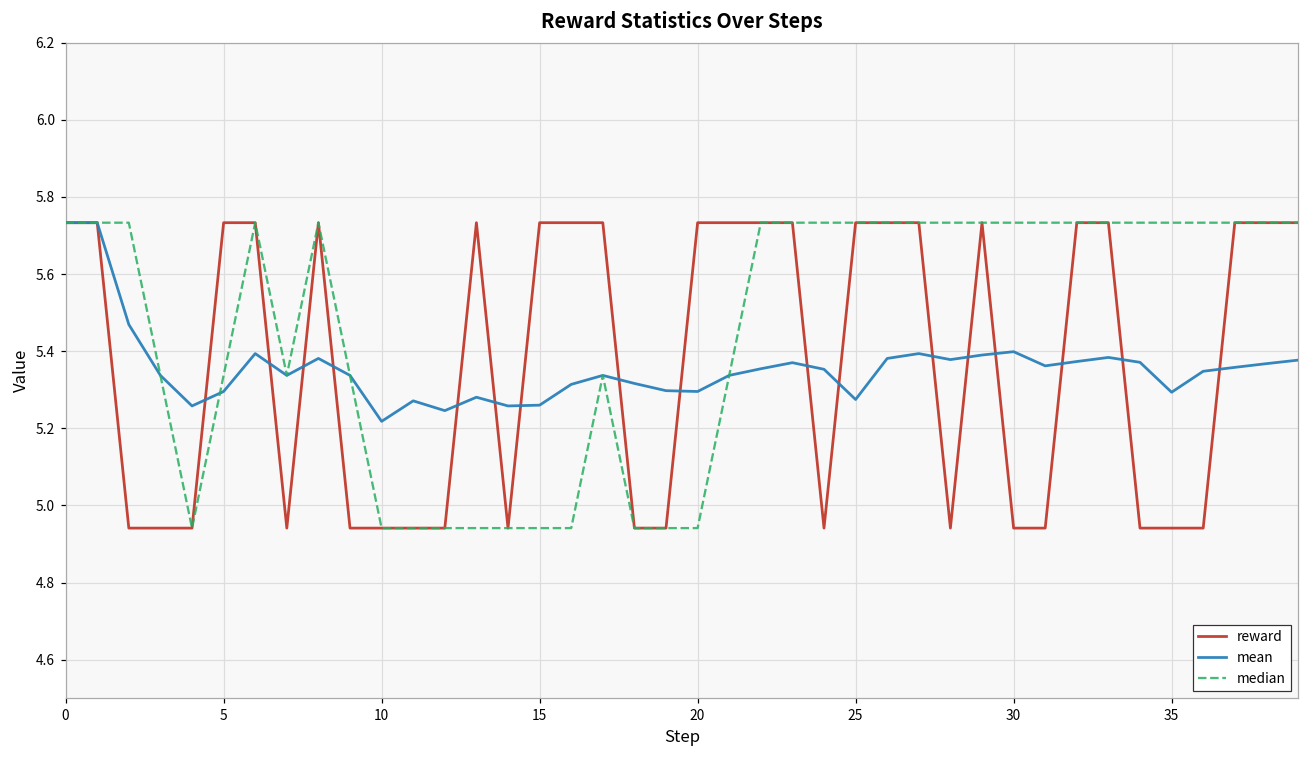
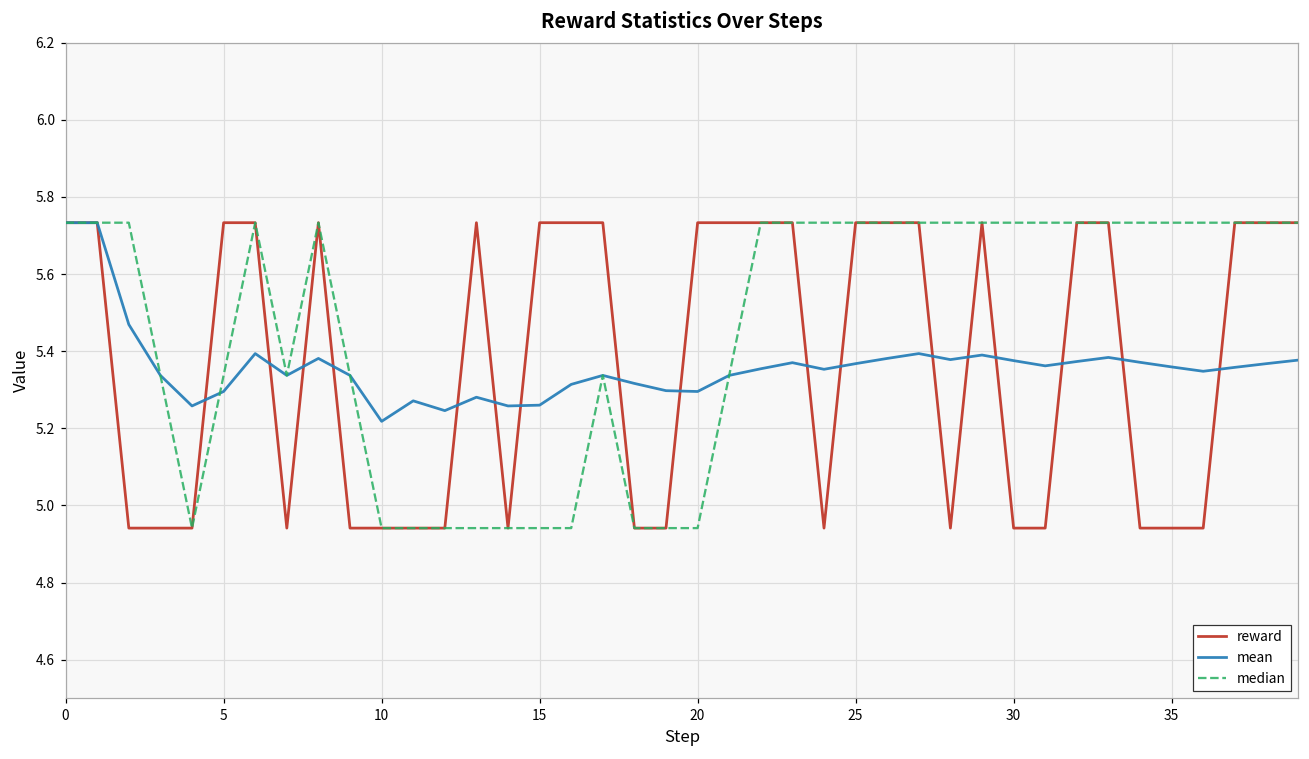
mean, 25: 5.27 -> 5.37
mean, 30: 5.40 -> 5.38
mean, 35: 5.29 -> 5.36
